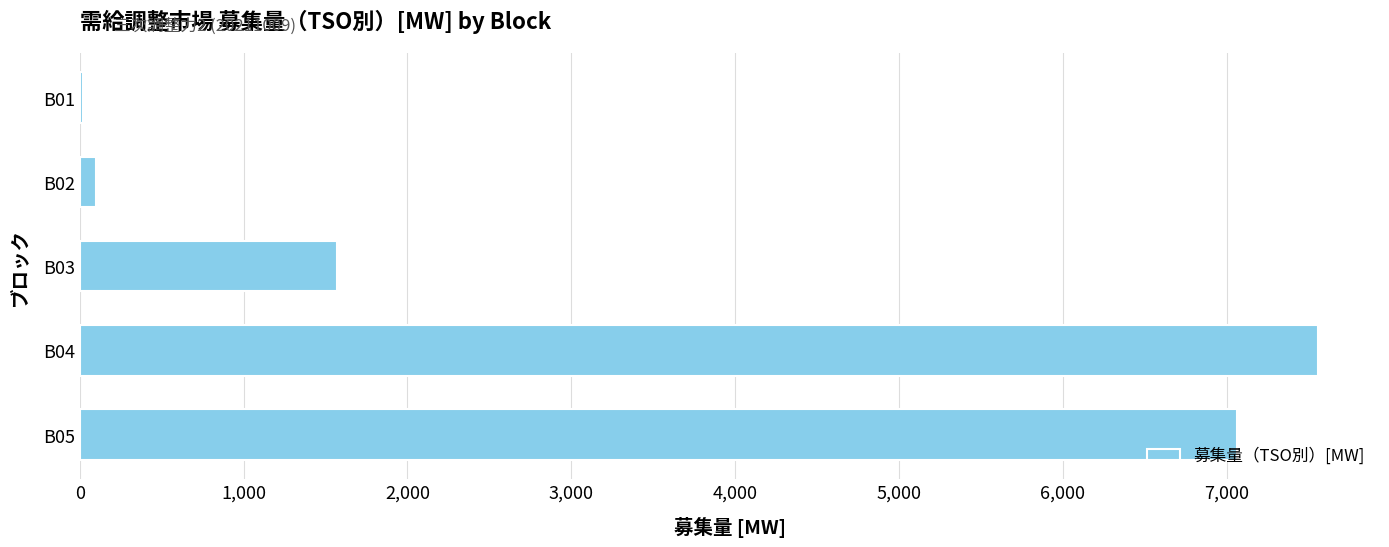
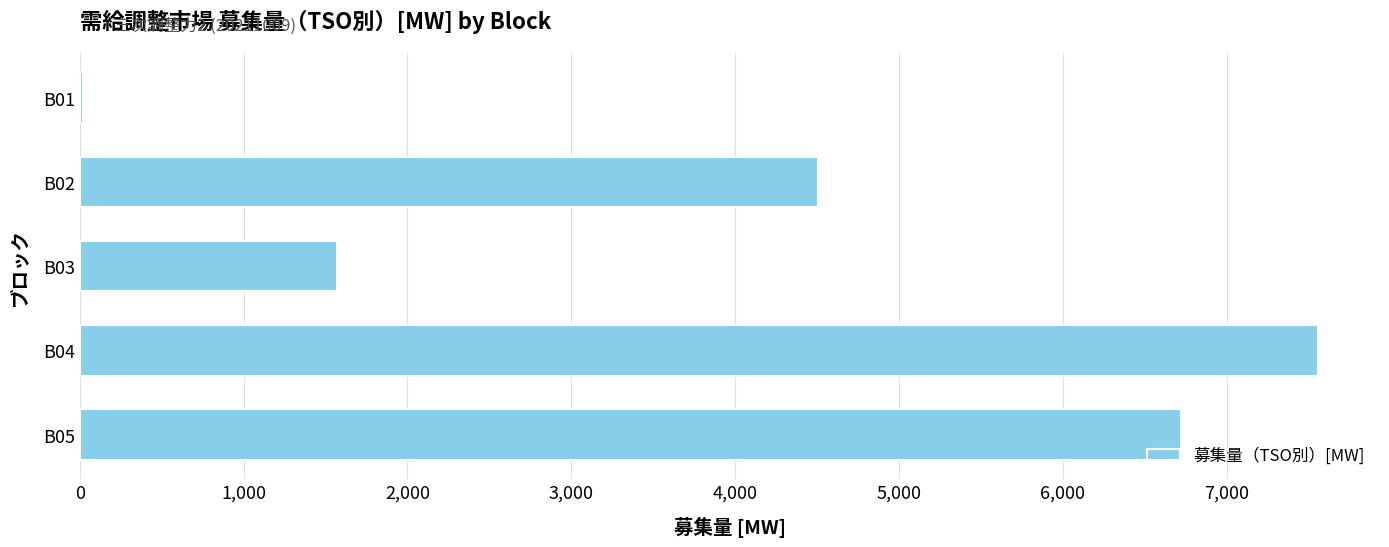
B02: 100 -> 4,510
B05: 7,060 -> 6,720
